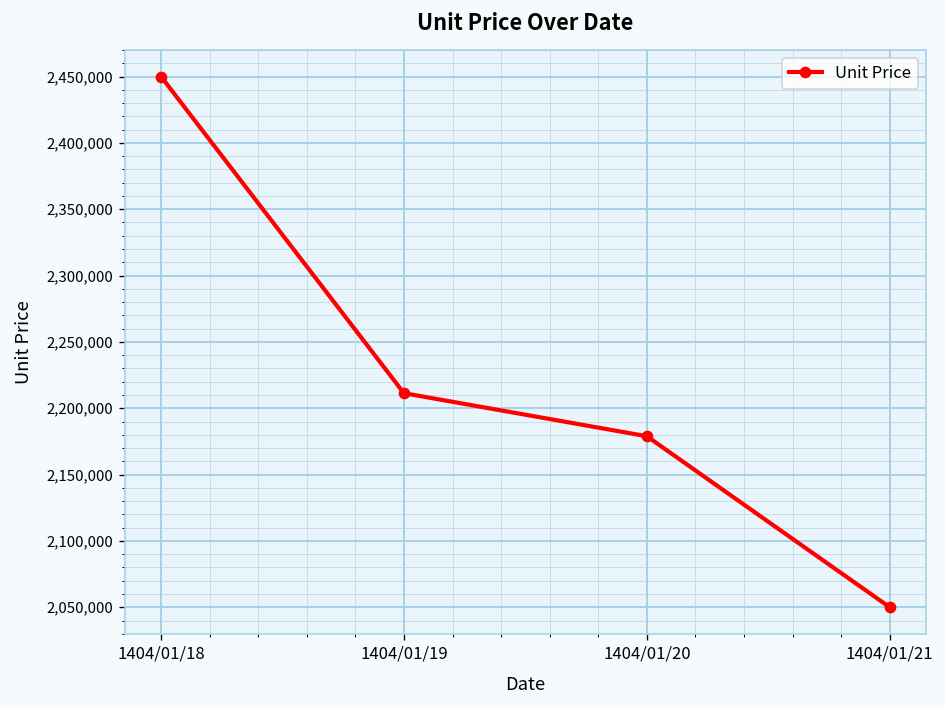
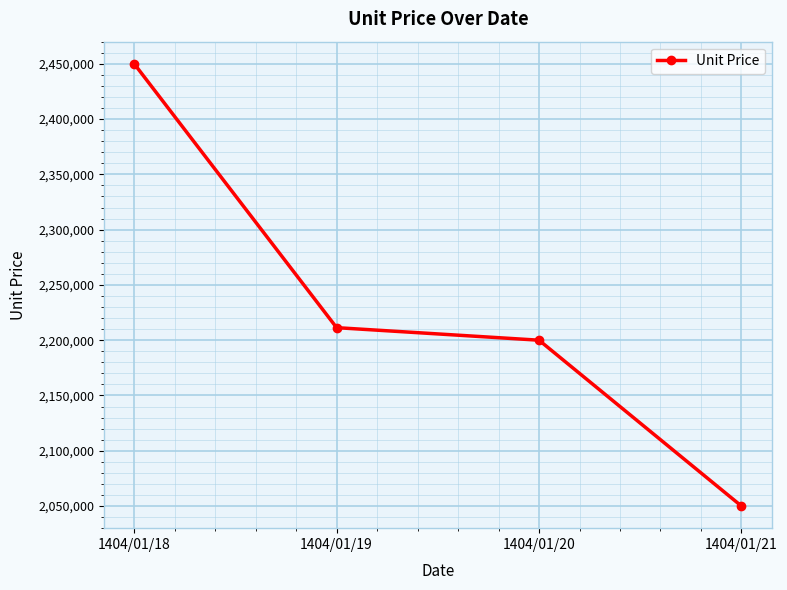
1404/01/20: 2,179,000 -> 2,200,000
